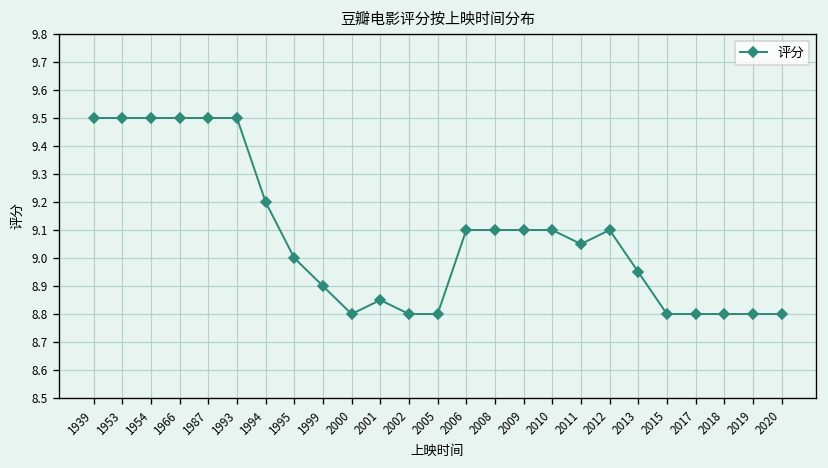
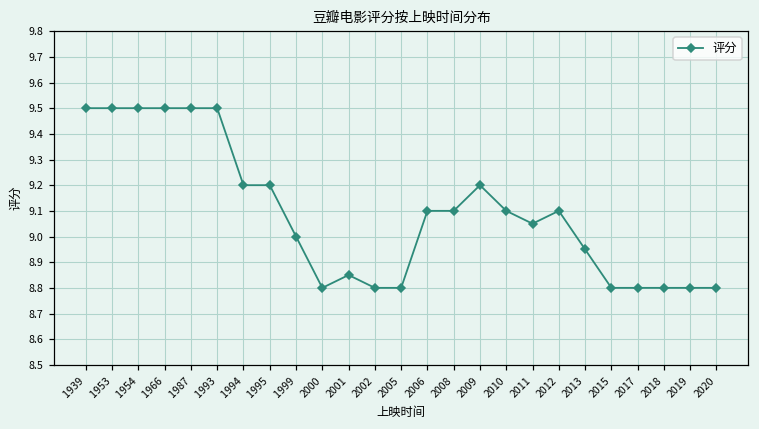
1995: 9.0 -> 9.2
1999: 8.9 -> 9.0
2009: 9.1 -> 9.2
